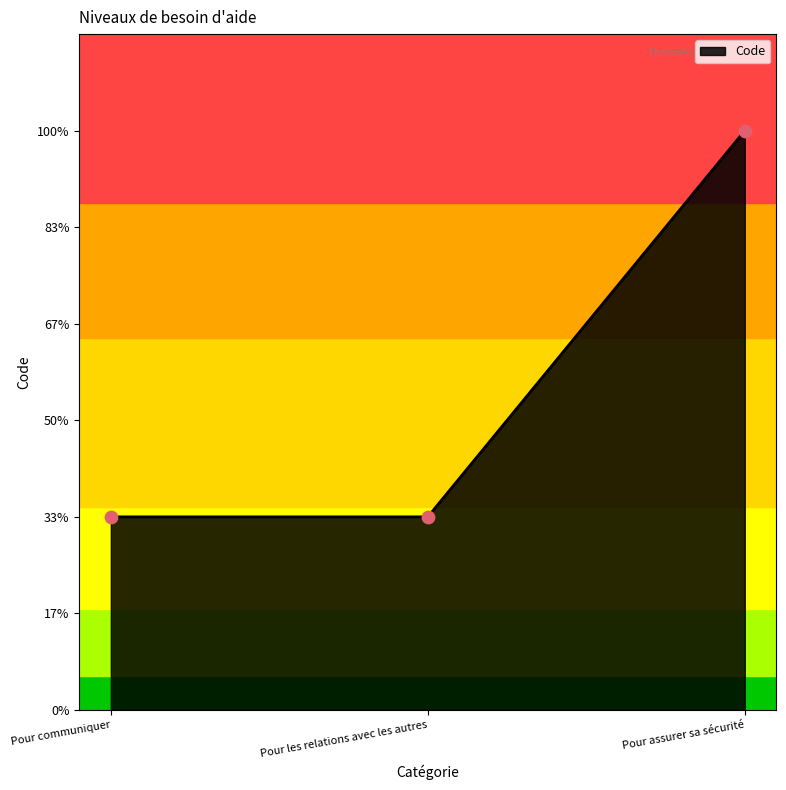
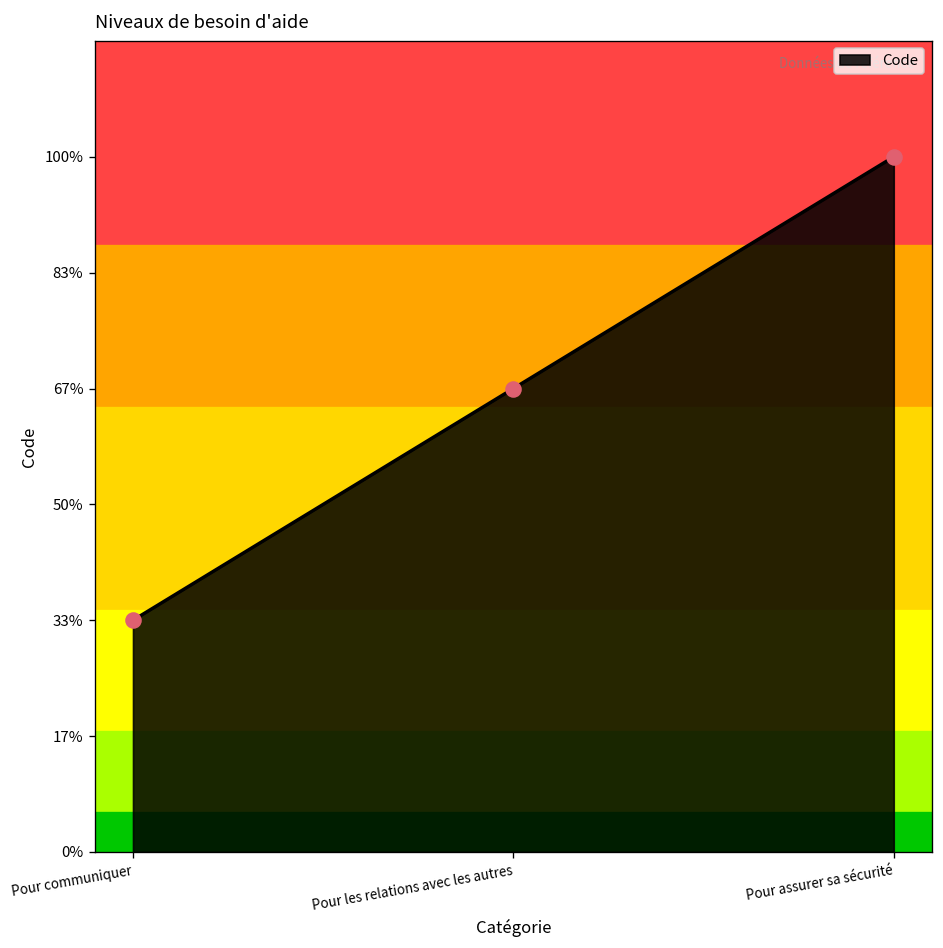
Pour les relations avec les autres: 33% -> 67%
